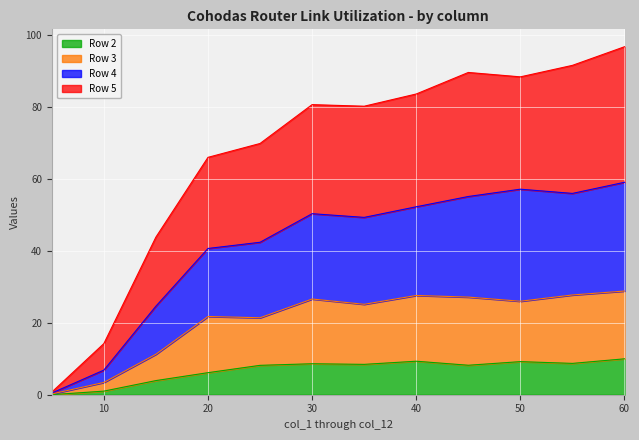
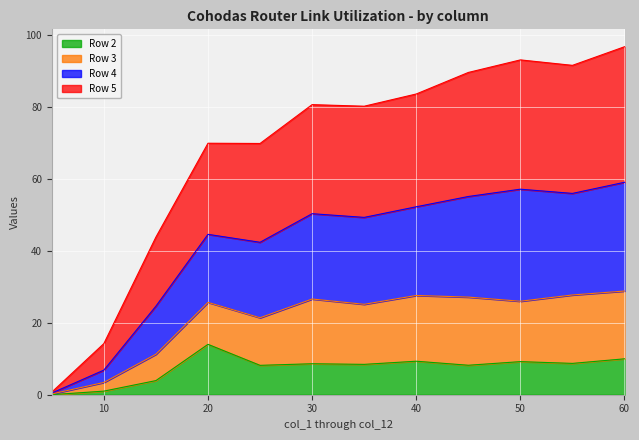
Row 2, 20: 6 -> 14
Row 3, 20: 16 -> 12
Row 5, 50: 31 -> 36
